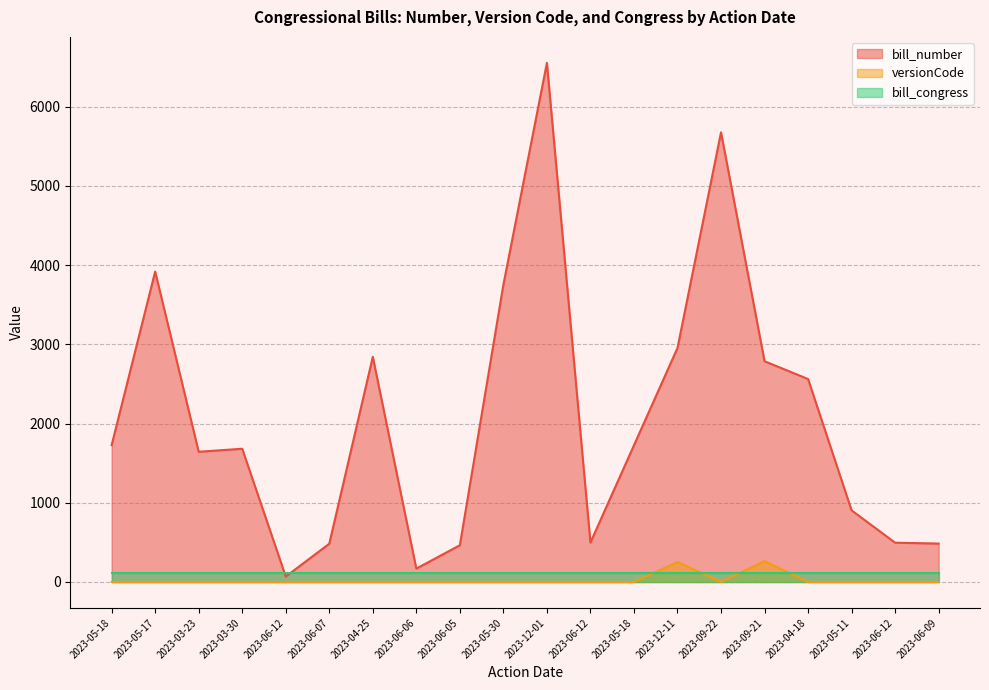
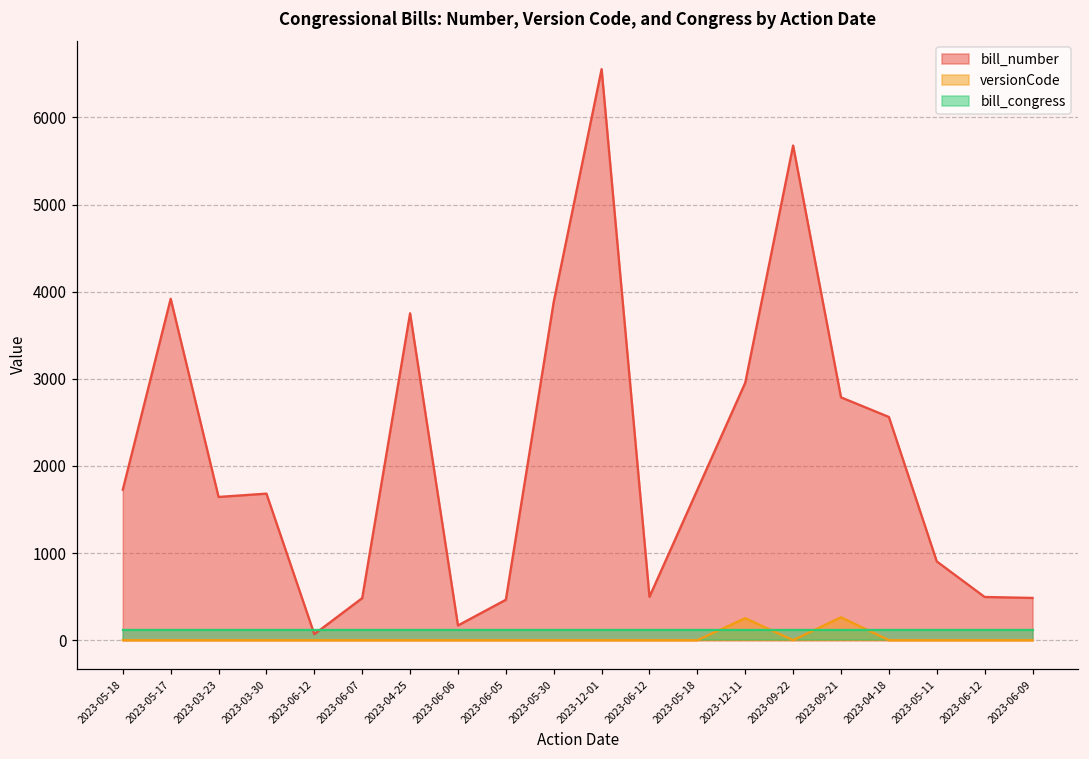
bill_number, 2023-04-25: 2800 -> 3800
bill_number, 2023-05-30: 3800 -> 3900
